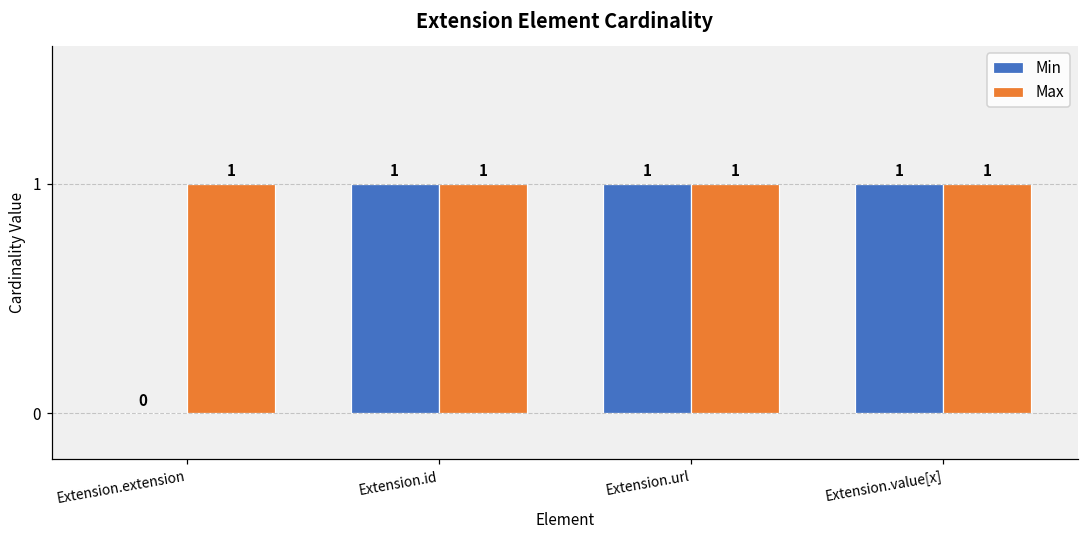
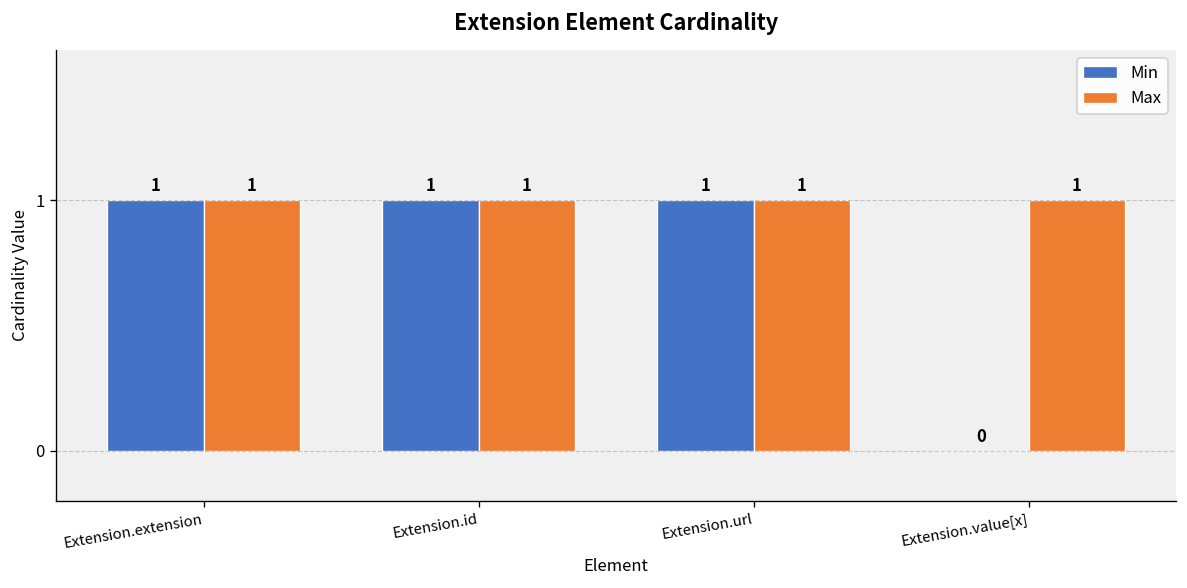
Min, Extension.extension: 0 -> 1
Min, Extension.value[x]: 1 -> 0
